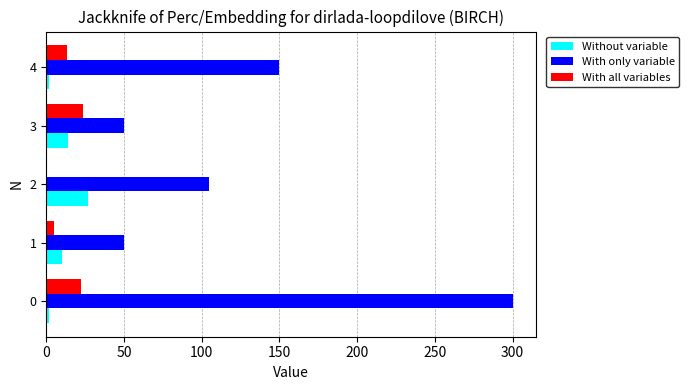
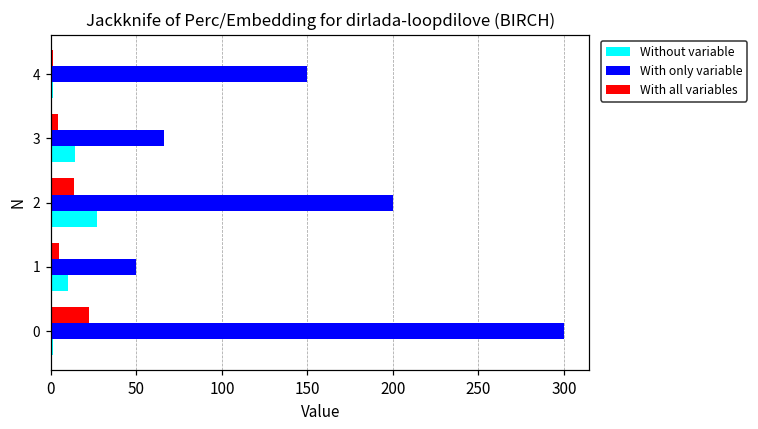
With all variables, 4: 14 -> 1
With all variables, 3: 23 -> 4
With only variable, 3: 50 -> 66
With all variables, 2: 0 -> 14
With only variable, 2: 105 -> 200
